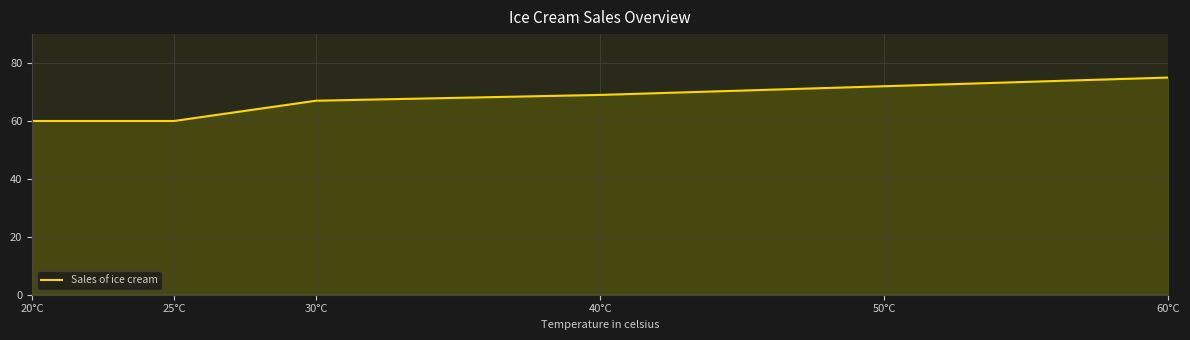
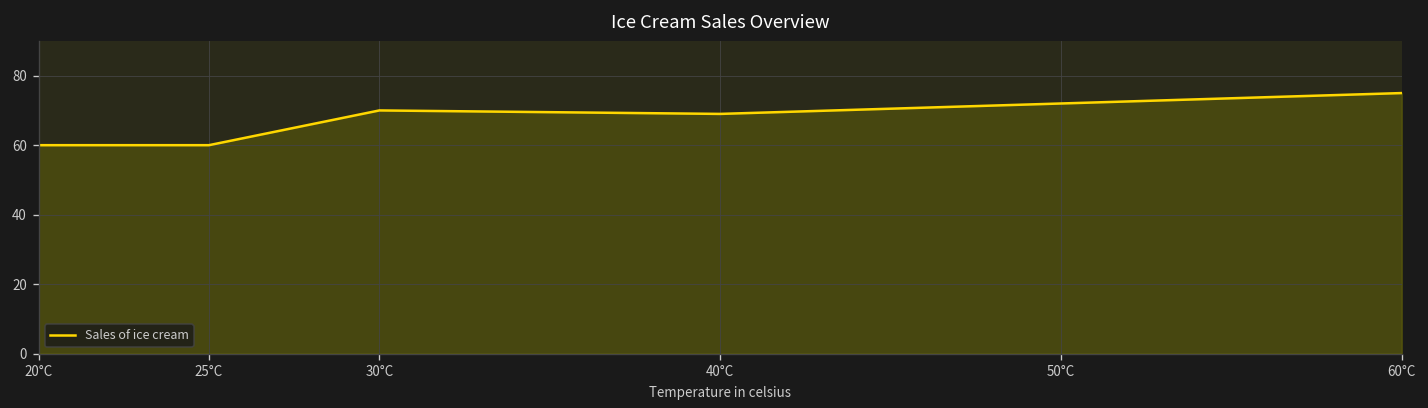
30°C: 67 -> 70
